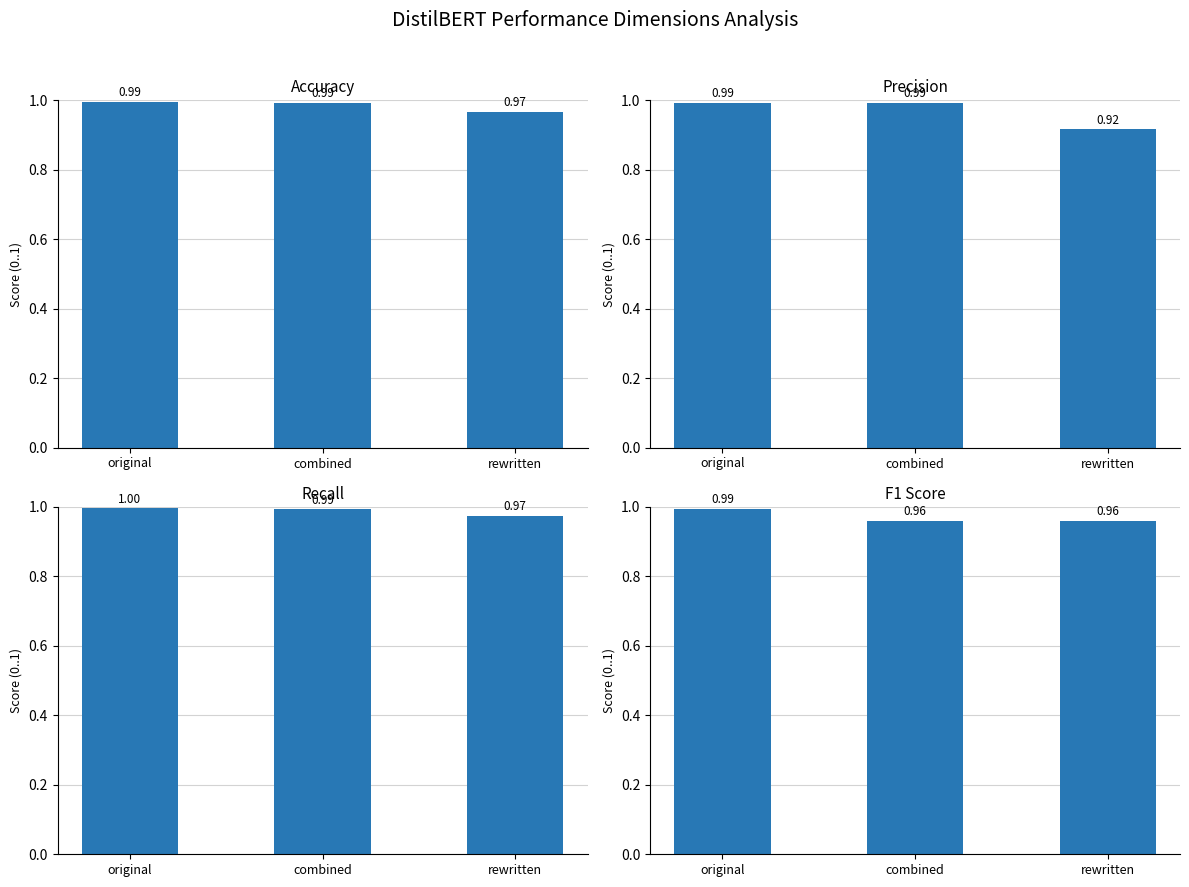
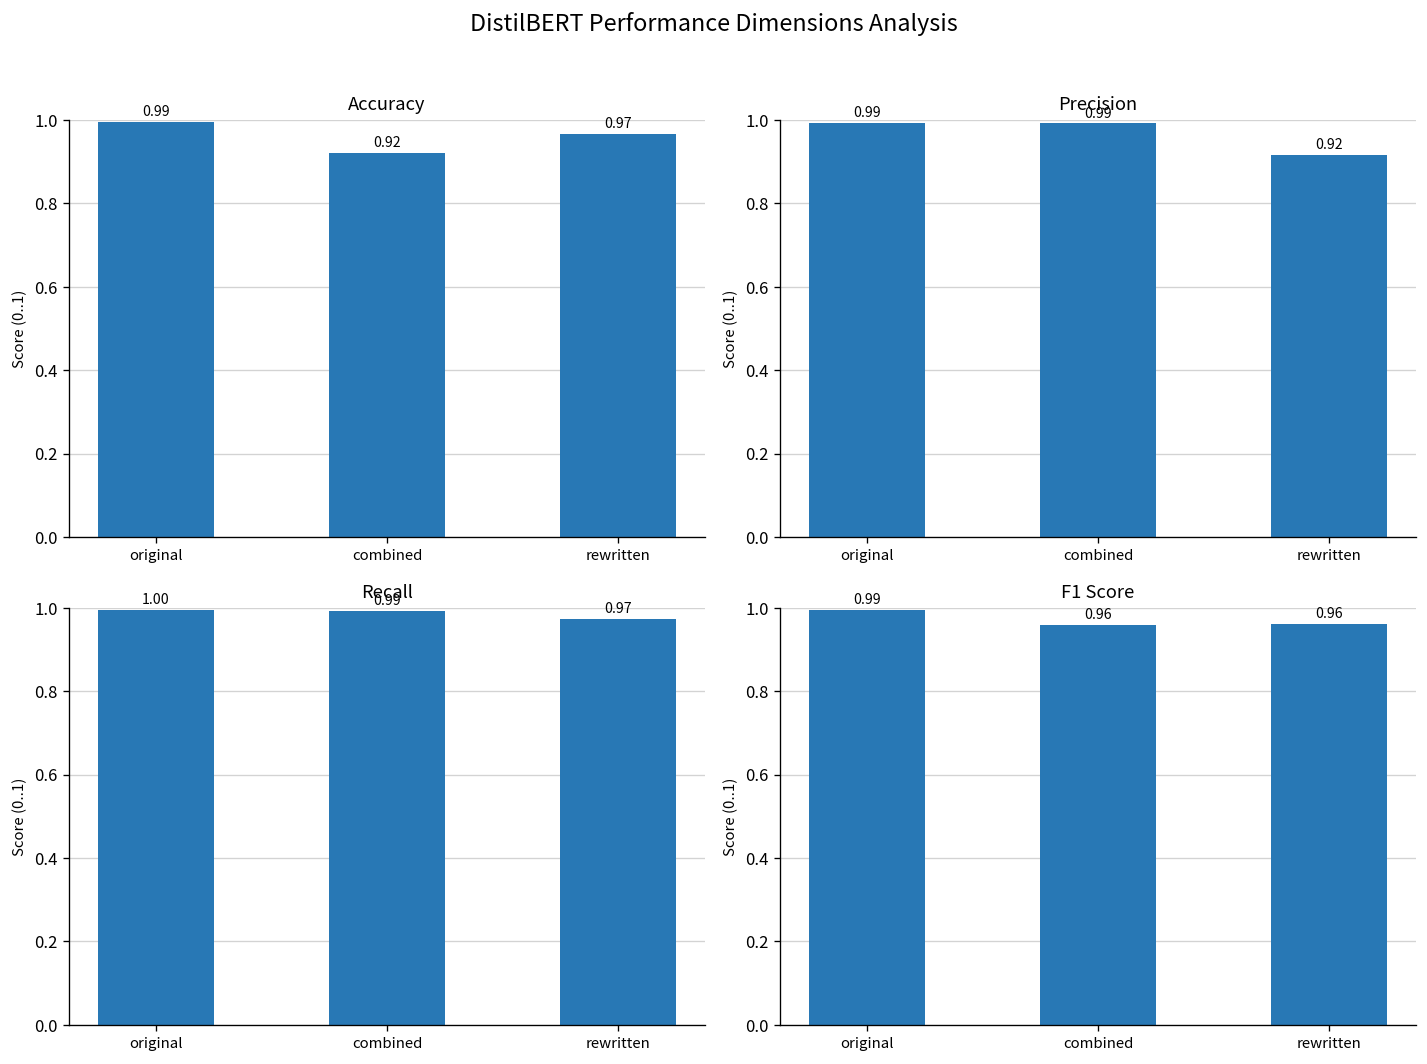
Accuracy, combined: 0.99 -> 0.92
